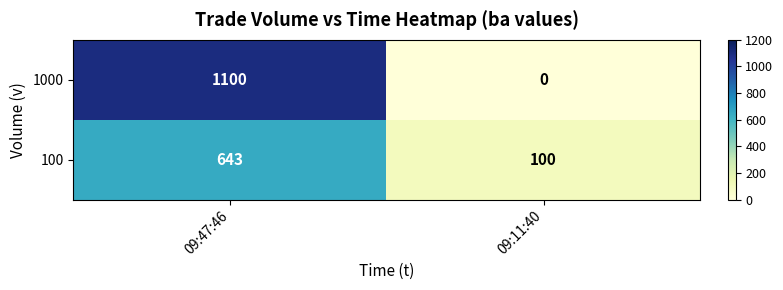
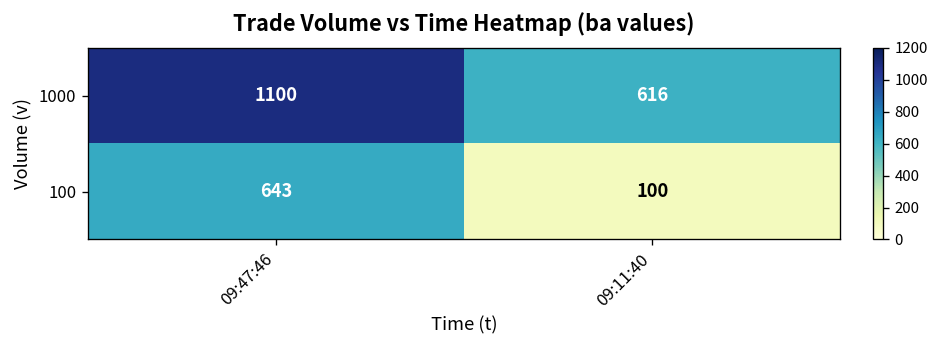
1000, 09:11:40: 0 -> 616
